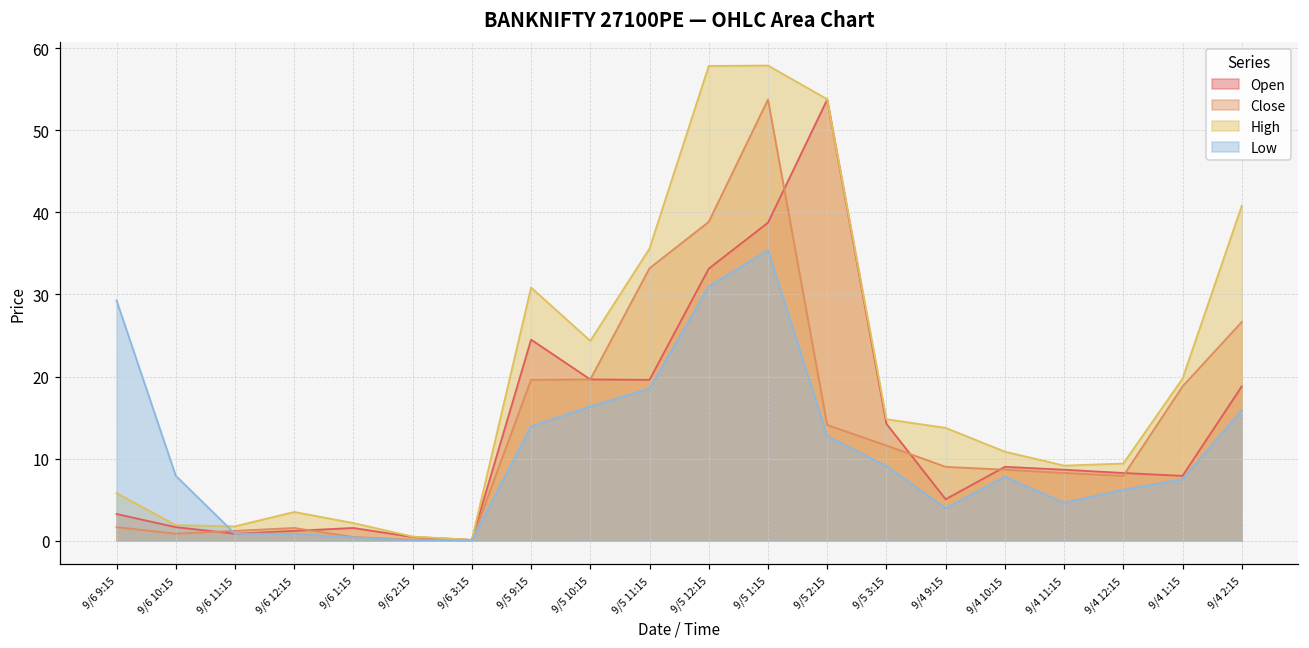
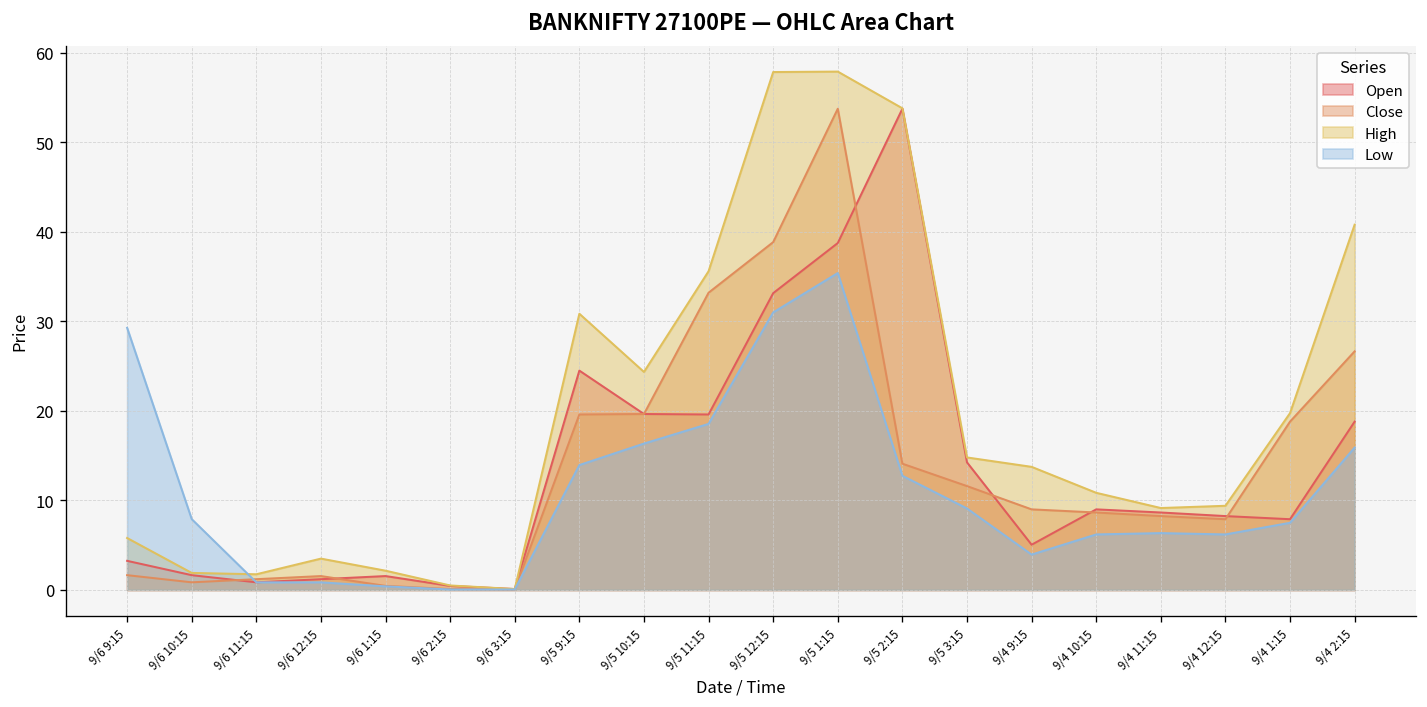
Low, 9/4 10:15: 8 -> 6
Low, 9/4 11:15: 5 -> 6
